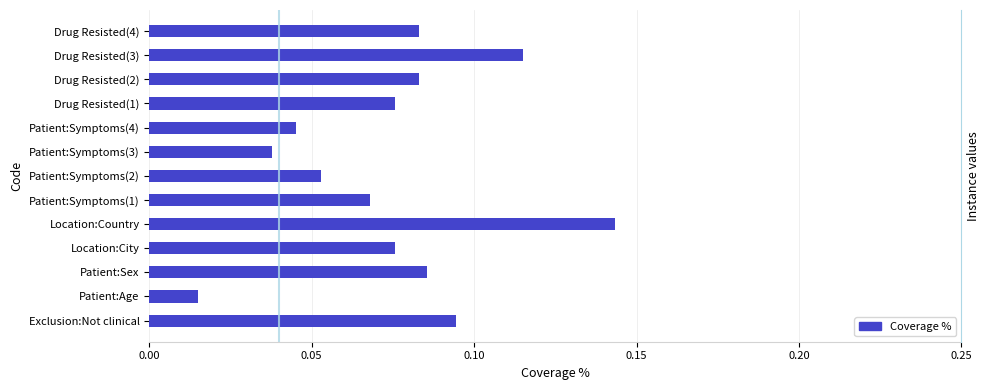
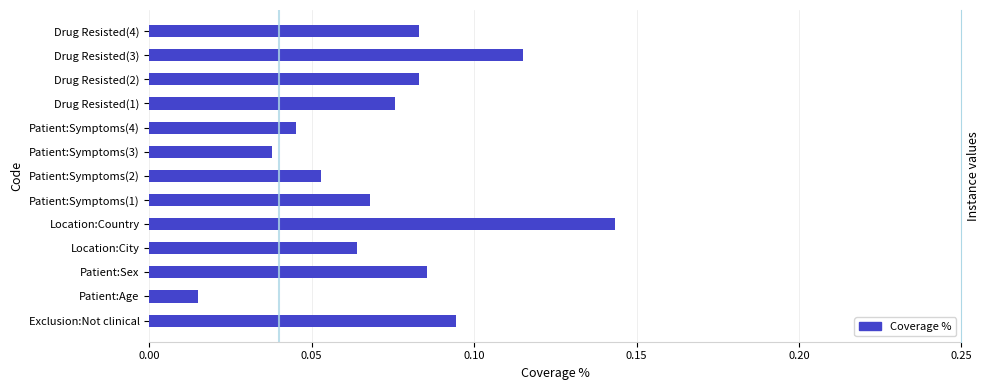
Location:City: 0.076 -> 0.064
